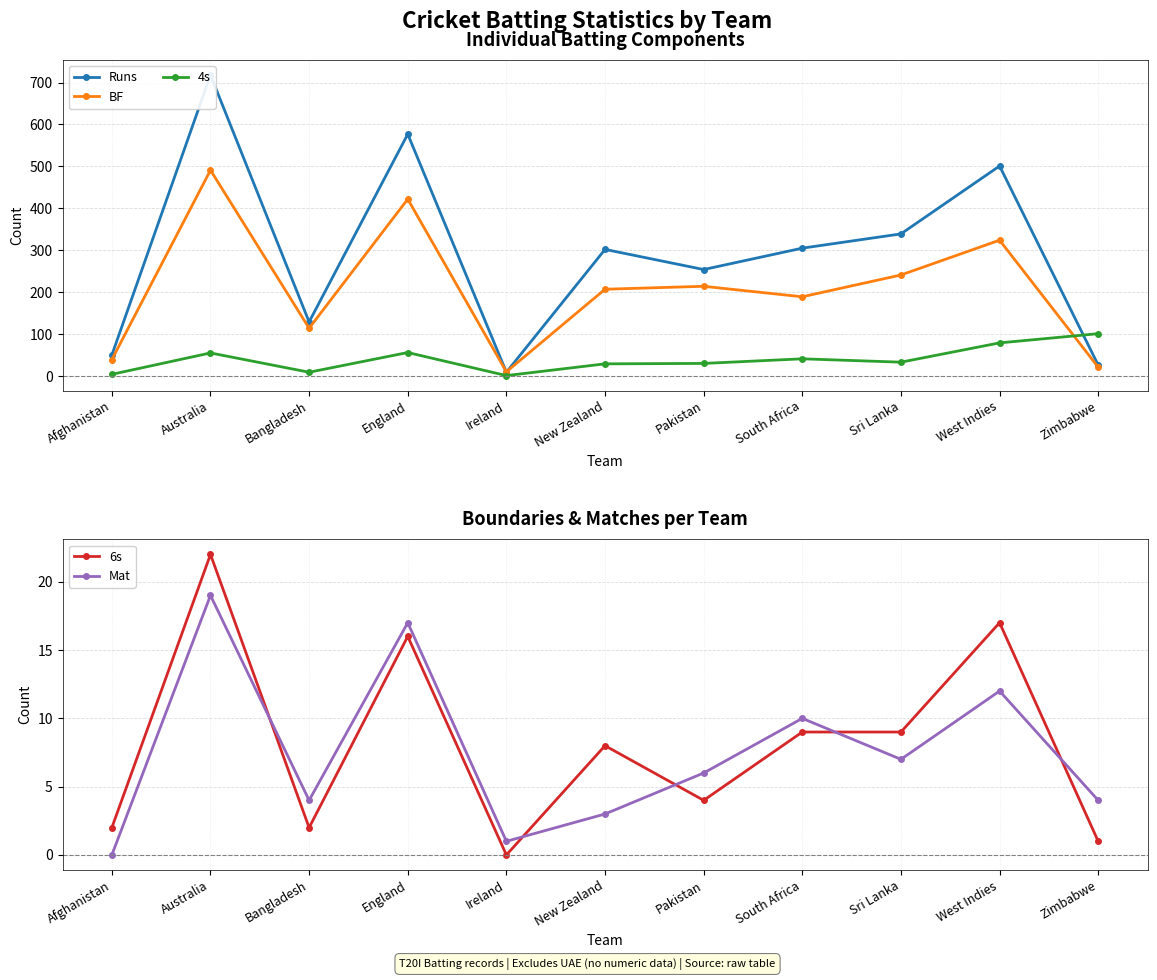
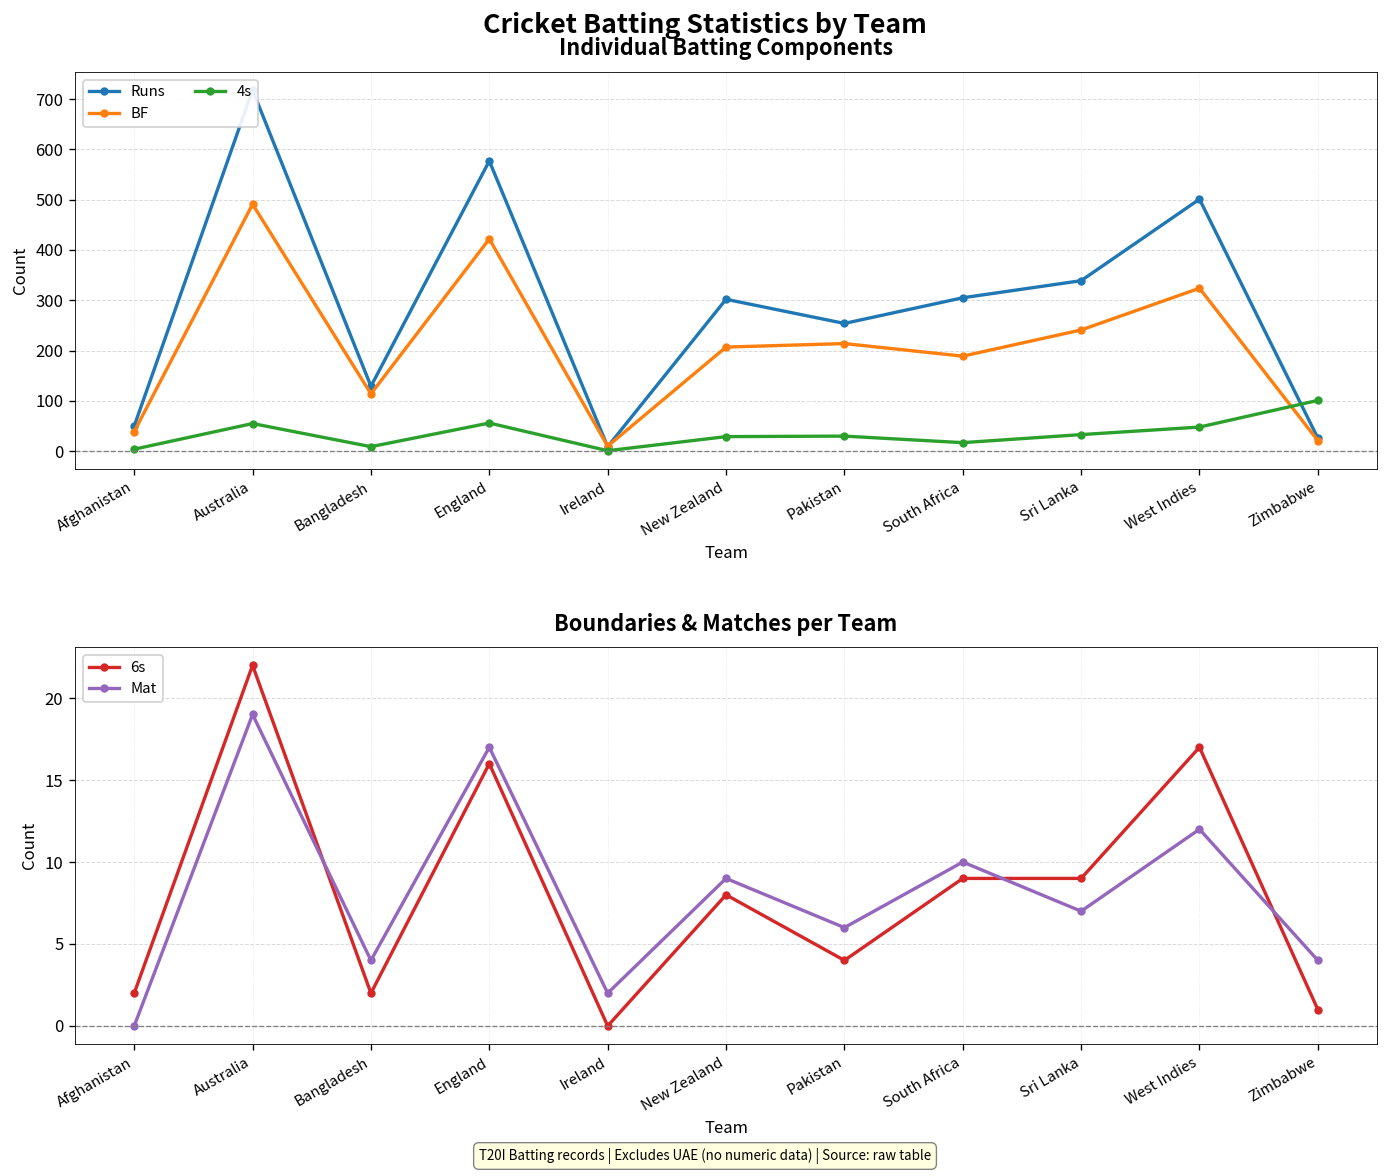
Individual Batting Components, 4s, South Africa: 40 -> 20
Individual Batting Components, 4s, West Indies: 80 -> 50
Boundaries & Matches per Team, Mat, Ireland: 1 -> 2
Boundaries & Matches per Team, Mat, New Zealand: 3 -> 9
